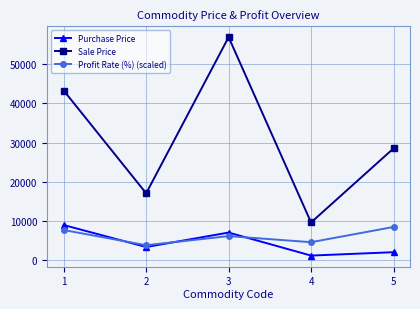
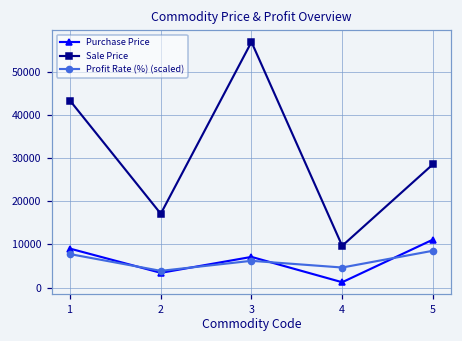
Purchase Price, 5: 2000 -> 11000
